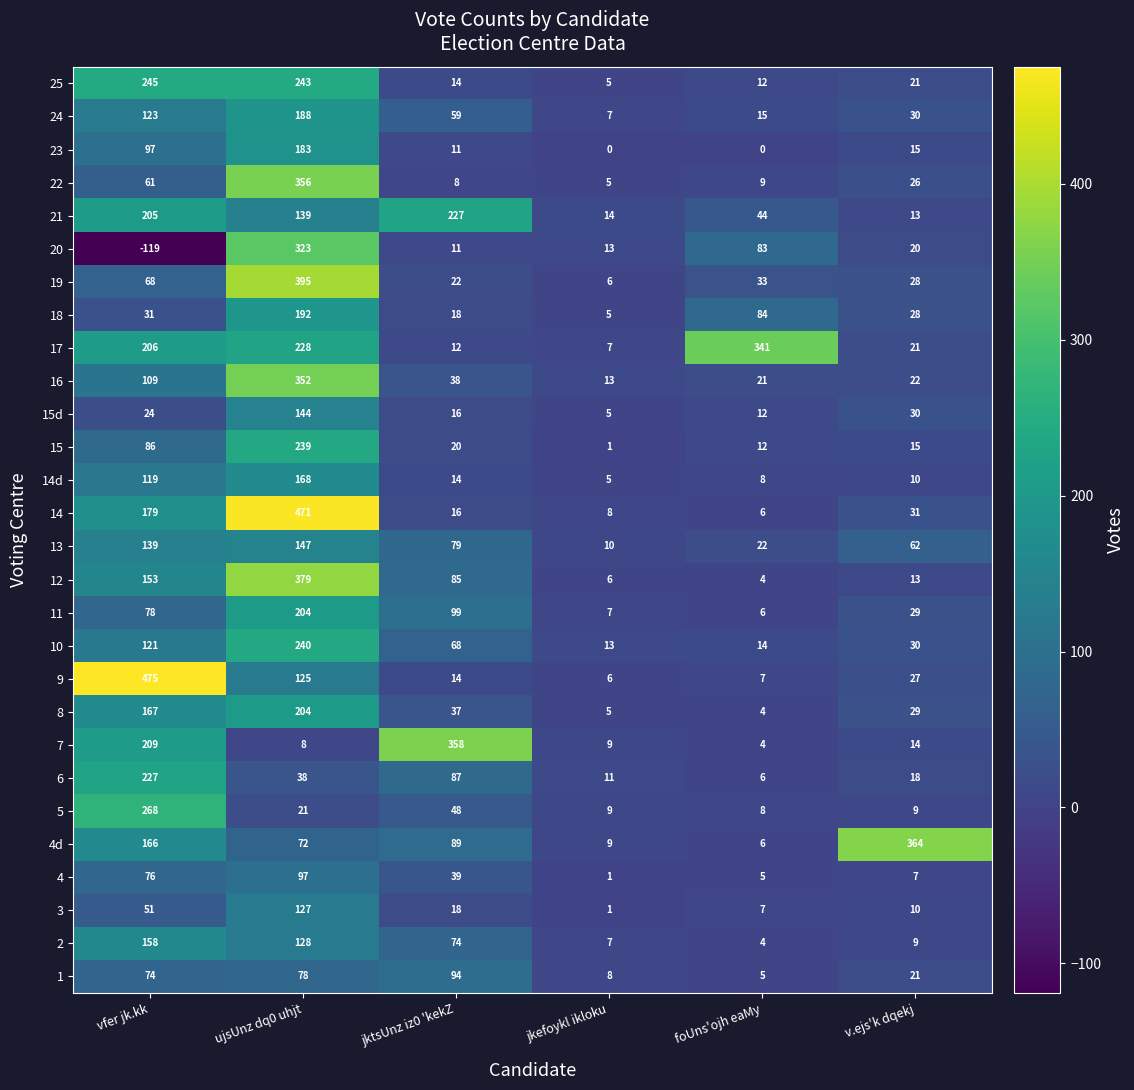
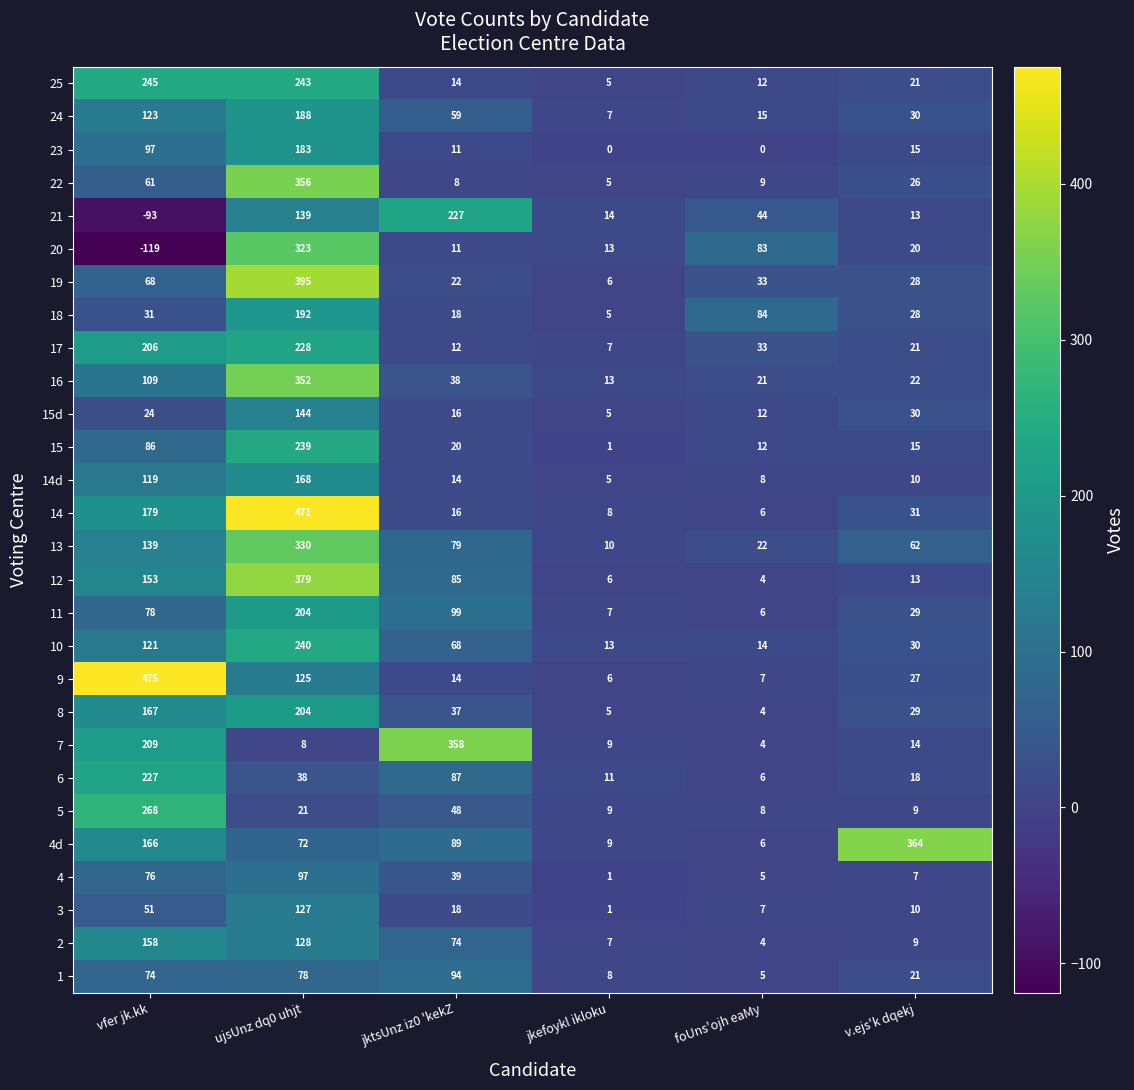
21, vfer jk.kk: 205 -> -93
17, foUns'ojh eaMy: 341 -> 33
13, ujsUnz dq0 uhjt: 147 -> 330
